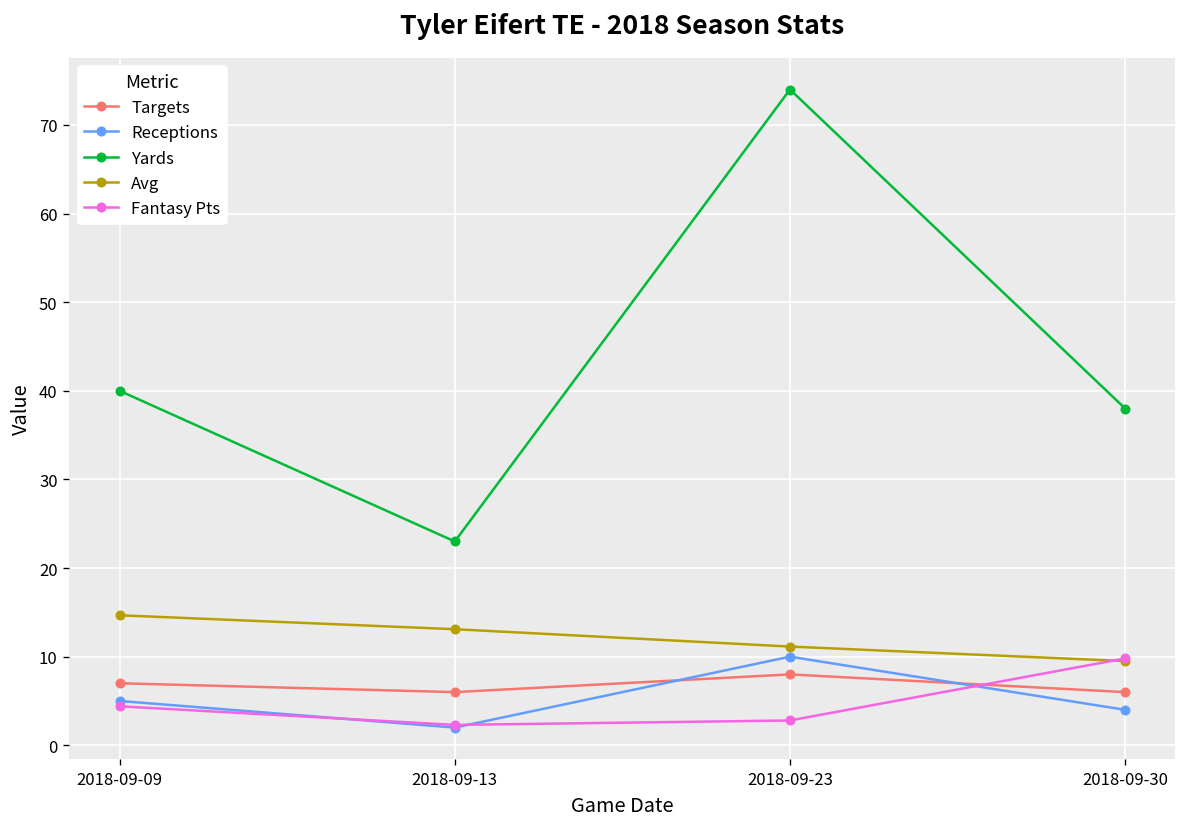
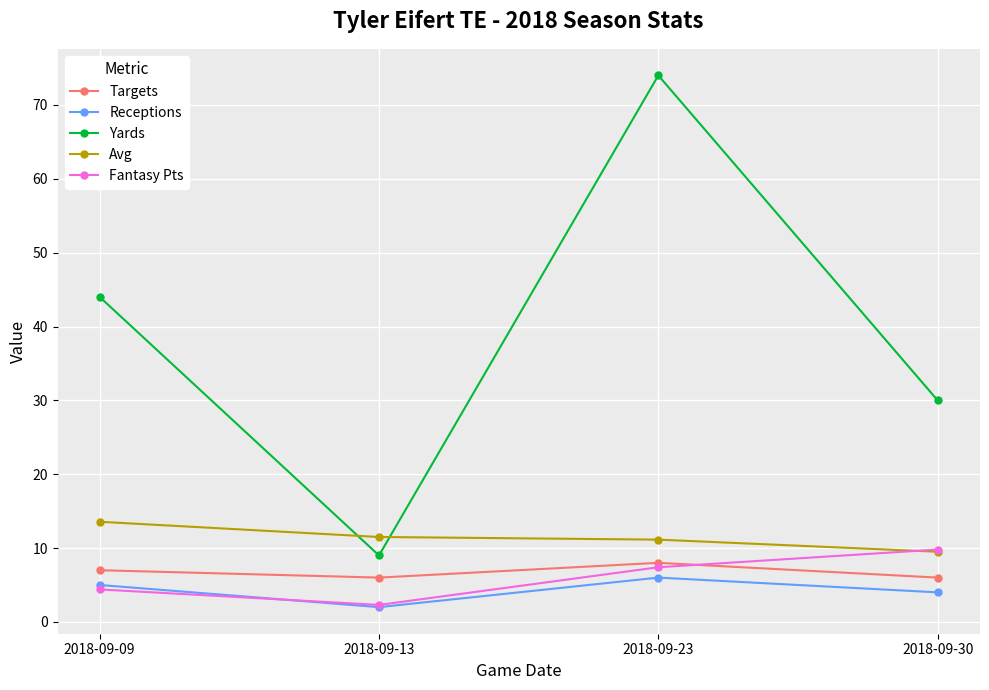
Yards, 2018-09-09: 40 -> 44
Avg, 2018-09-09: 15 -> 14
Yards, 2018-09-13: 23 -> 9
Avg, 2018-09-13: 13 -> 12
Receptions, 2018-09-23: 10 -> 6
Fantasy Pts, 2018-09-23: 3 -> 7
Yards, 2018-09-30: 38 -> 30
